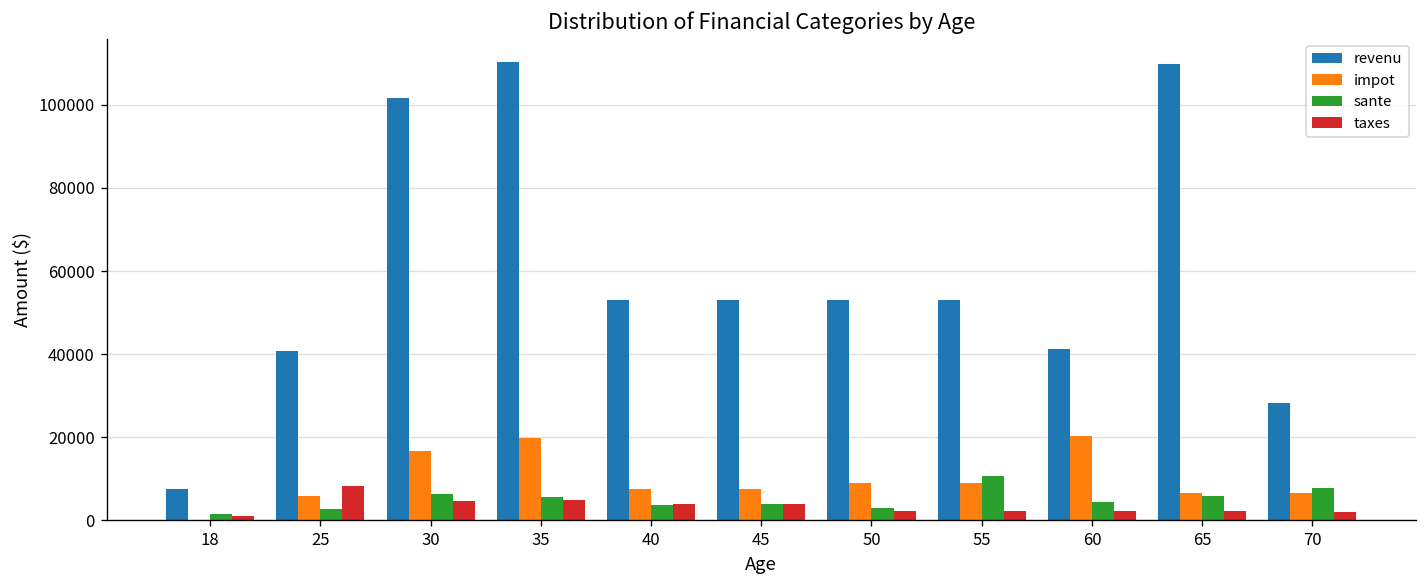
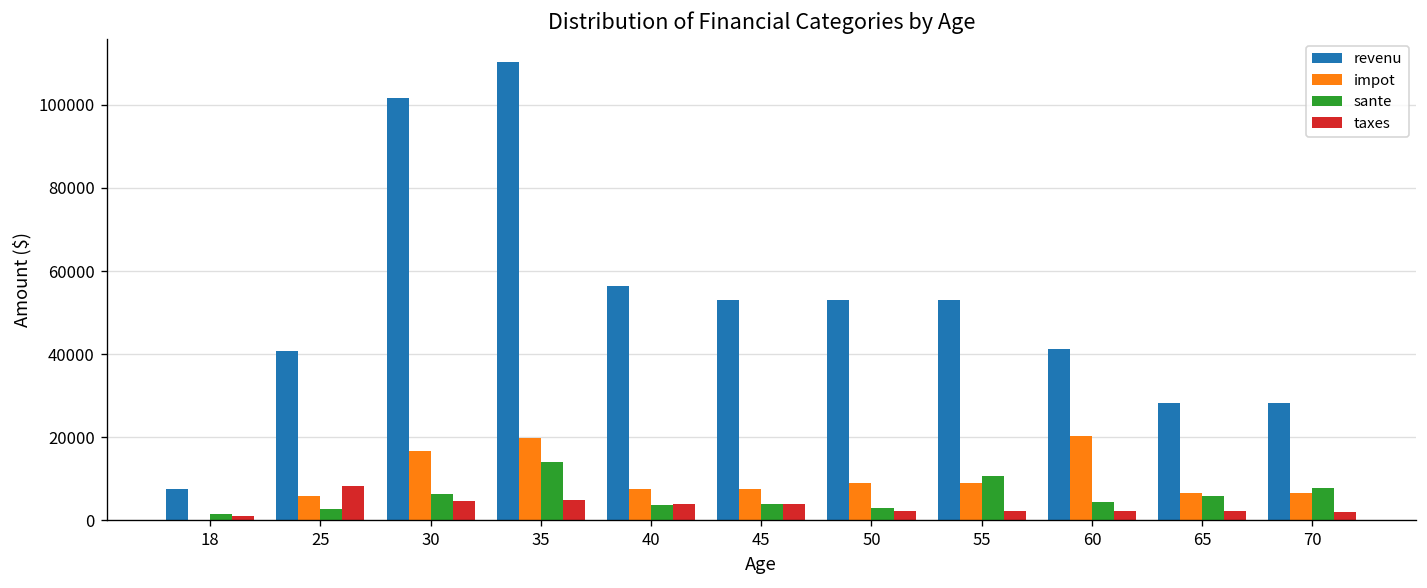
sante, 35: 6000 -> 14000
revenu, 40: 53000 -> 56000
revenu, 65: 110000 -> 28000
